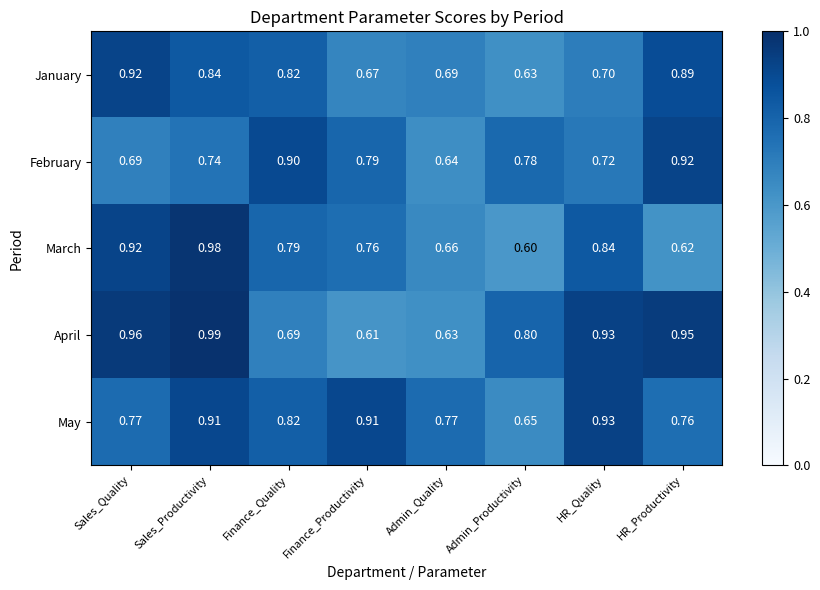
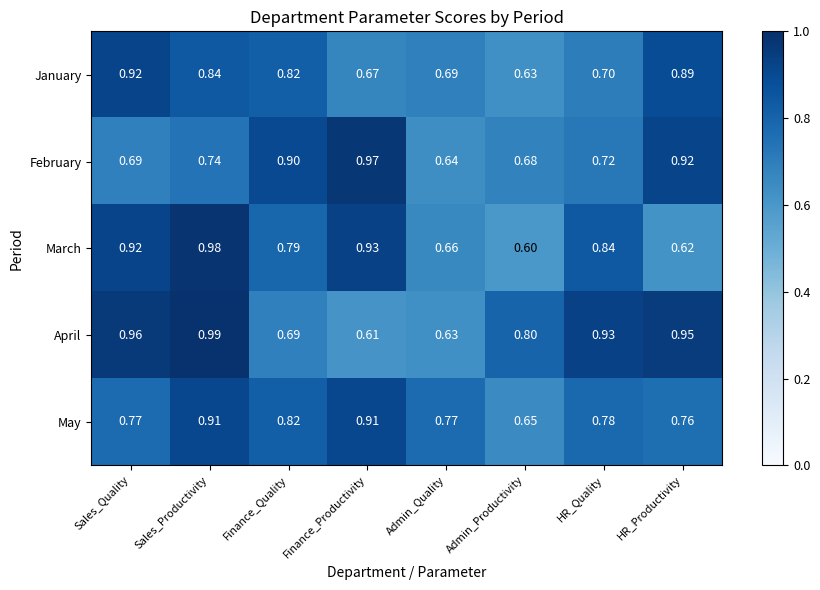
February, Finance_Productivity: 0.79 -> 0.97
February, Admin_Productivity: 0.78 -> 0.68
March, Finance_Productivity: 0.76 -> 0.93
May, HR_Quality: 0.93 -> 0.78
